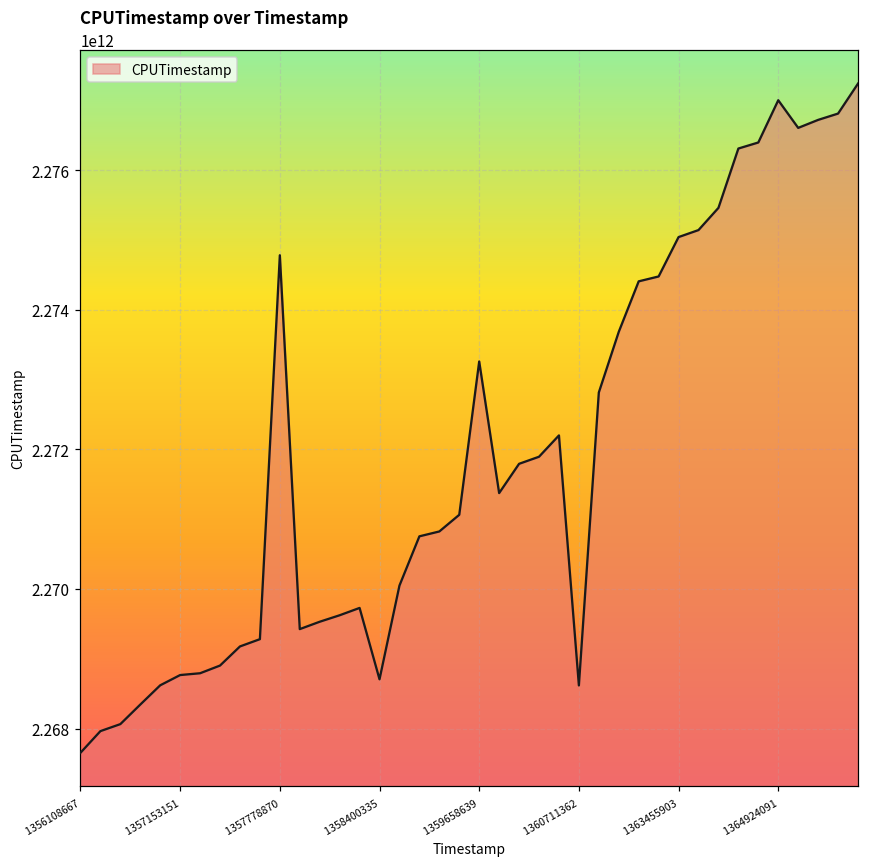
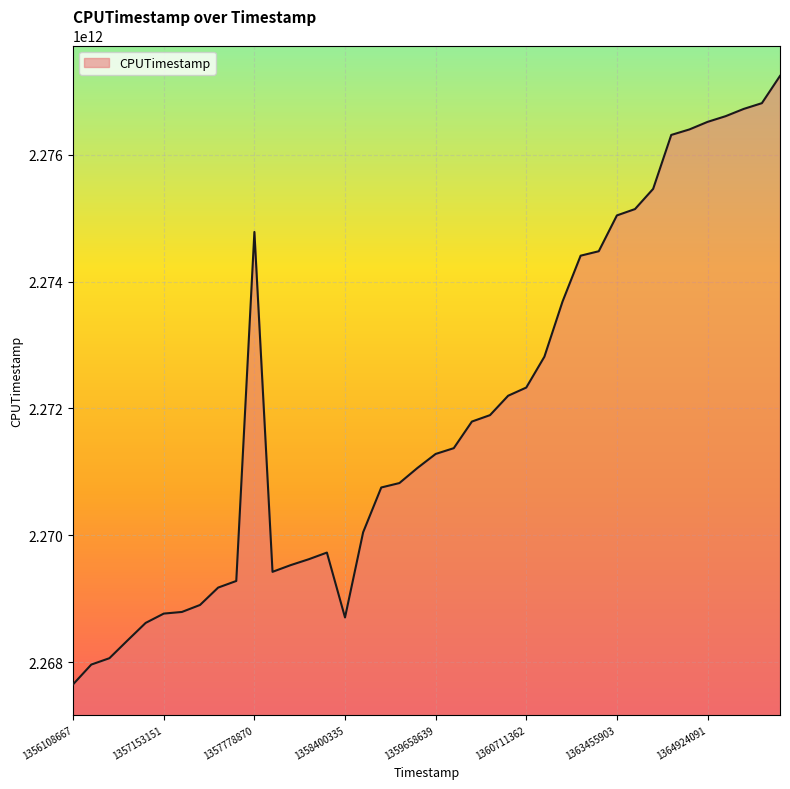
1359658639: 2273300000000 -> 2271300000000
1360711362: 2268600000000 -> 2272300000000
1364924091: 2277000000000 -> 2276500000000
